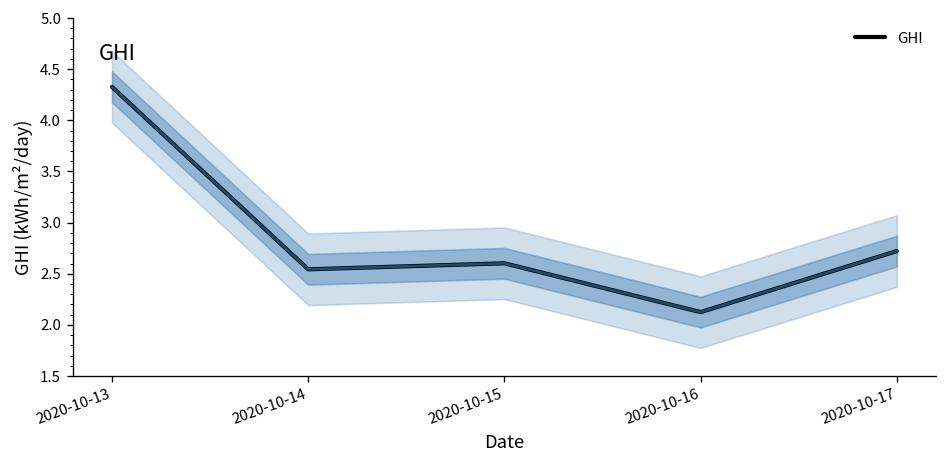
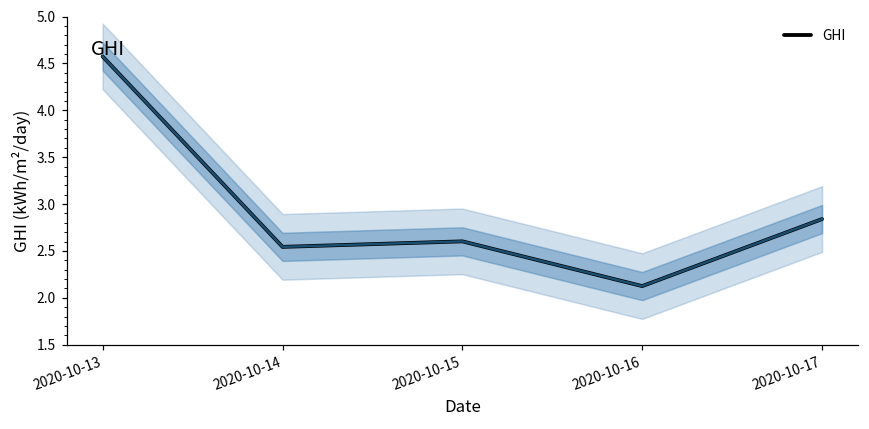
GHI, 2020-10-13: 4.3 -> 4.6
GHI, 2020-10-17: 2.7 -> 2.8
